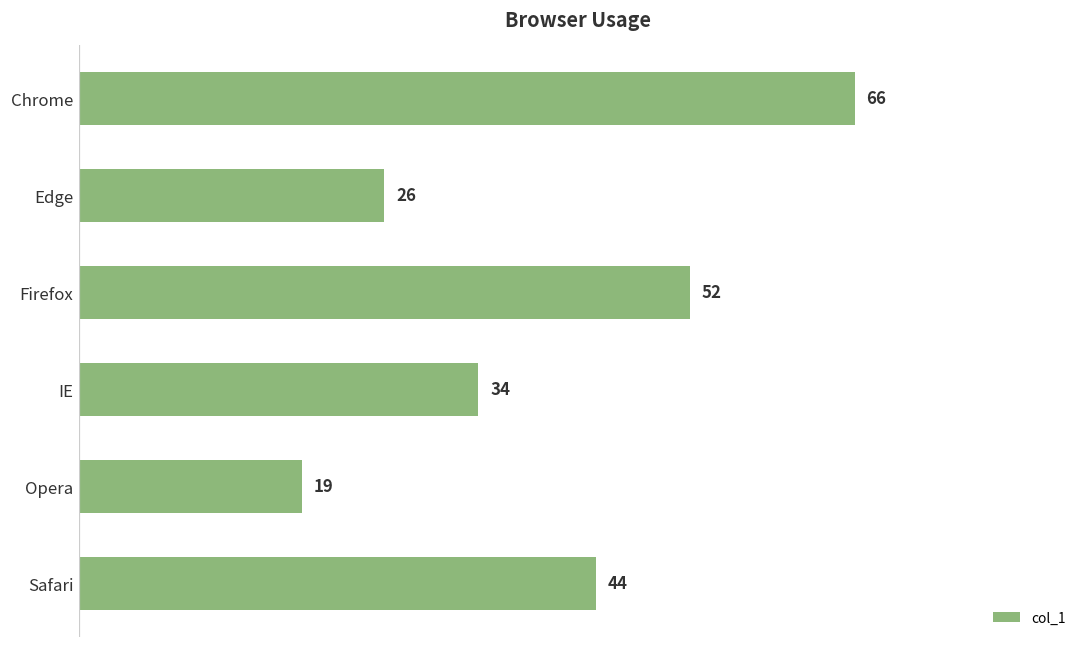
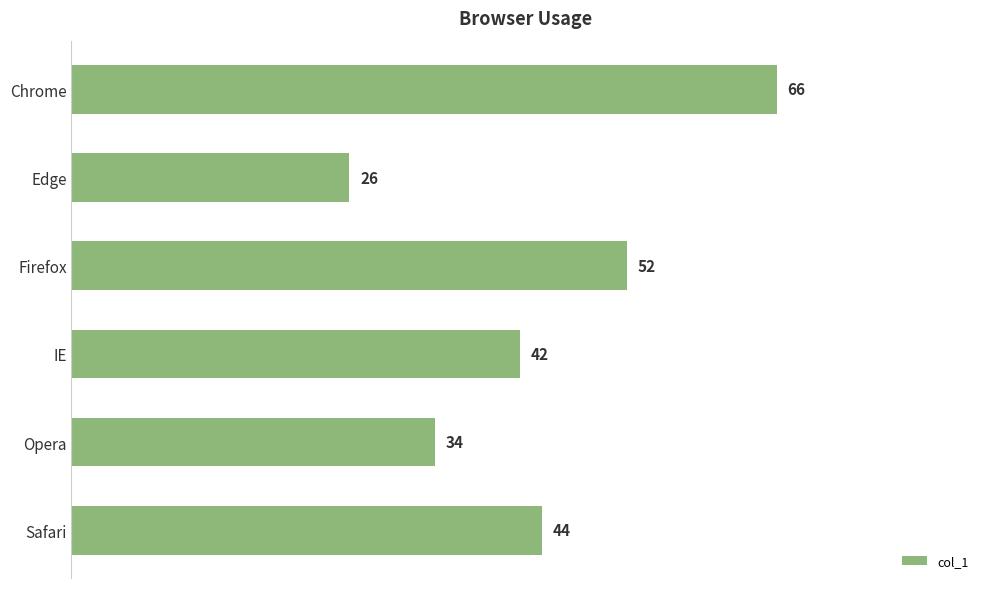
IE: 34 -> 42
Opera: 19 -> 34
